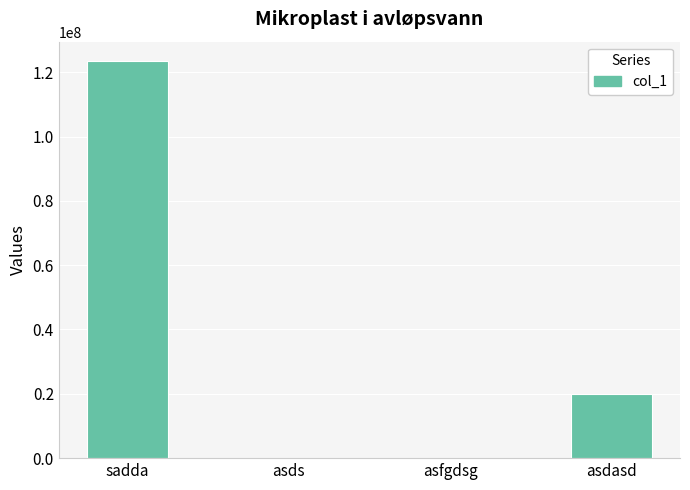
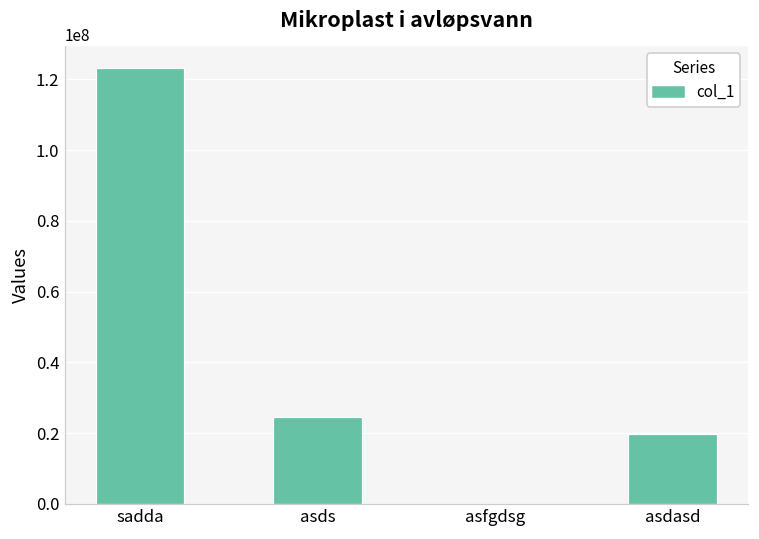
asds: 0 -> 24000000
